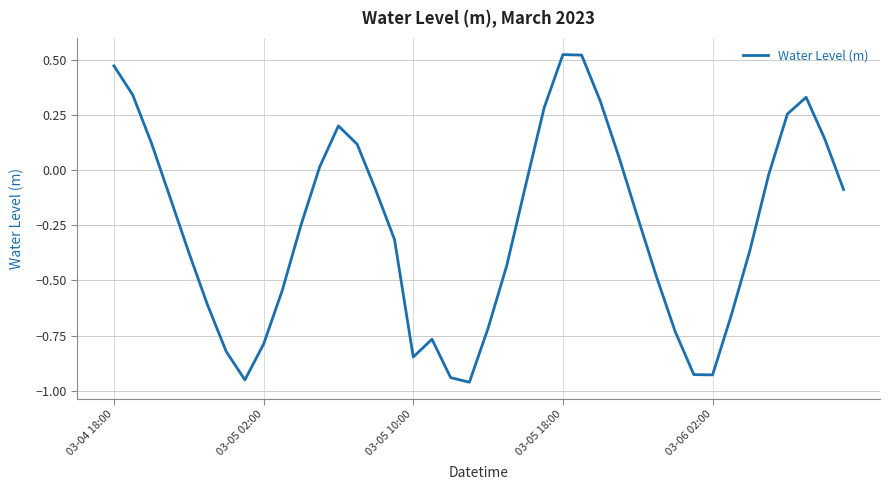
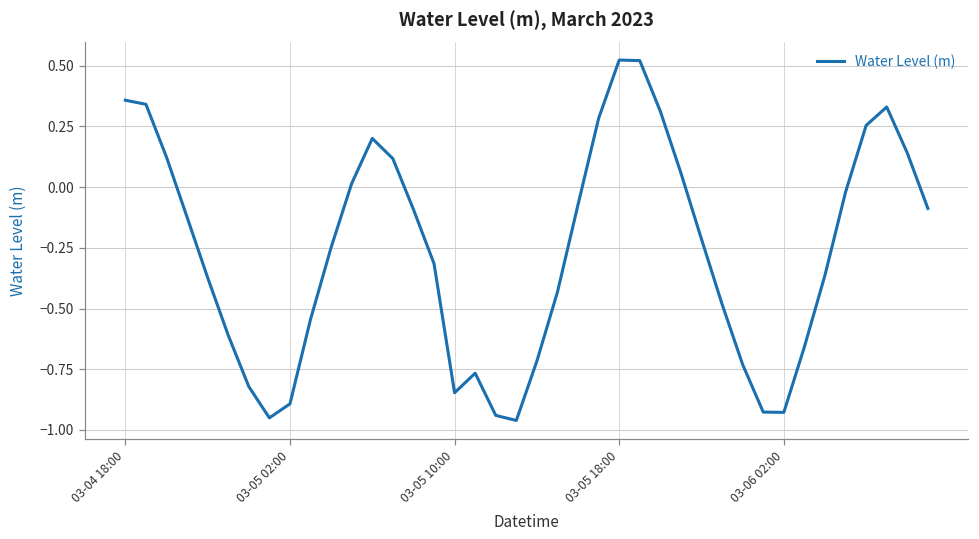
03-04 18:00: 0.47 -> 0.36
03-05 02:00: -0.79 -> -0.89
